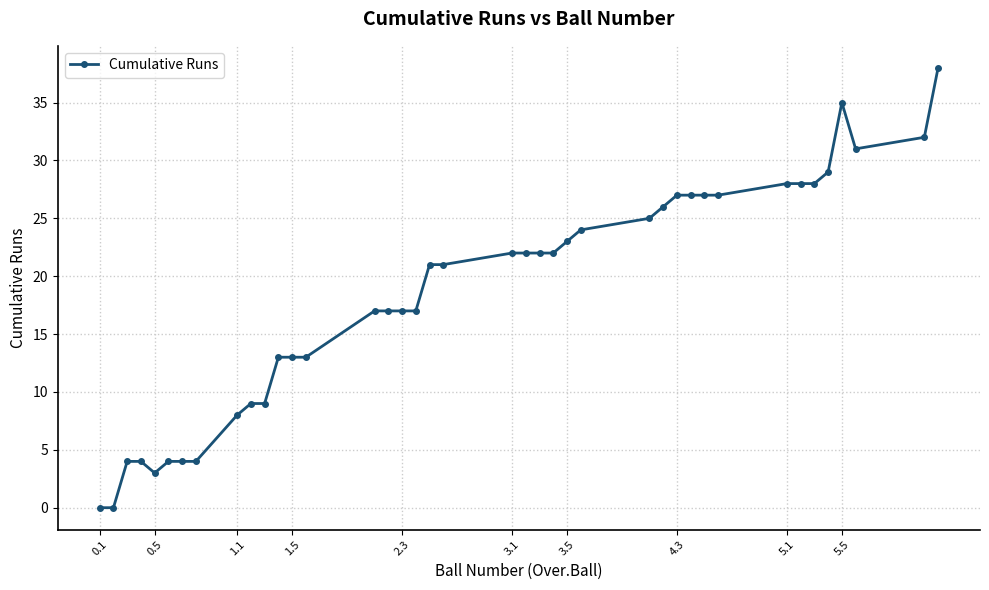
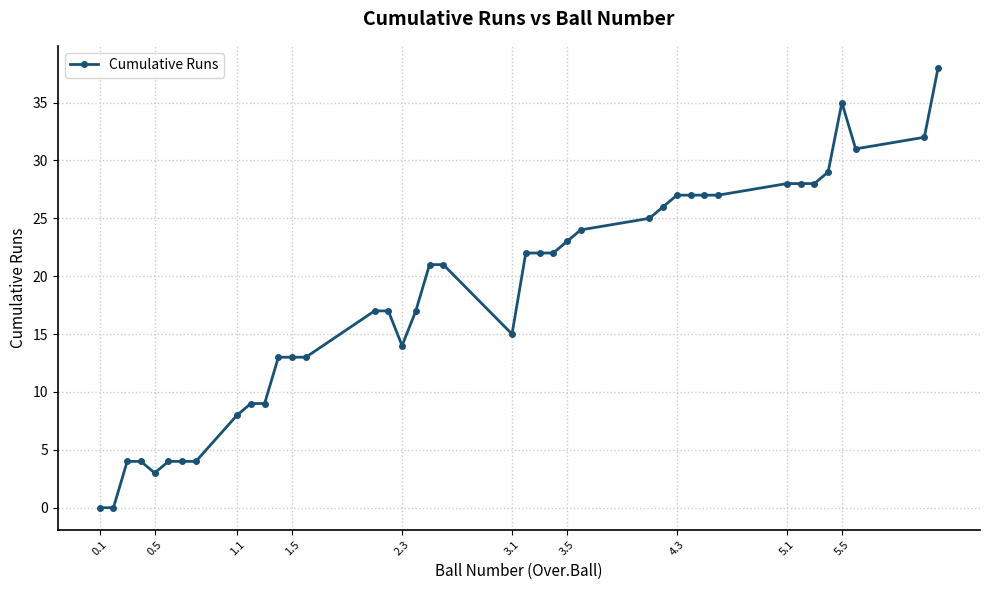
2.3: 17 -> 14
3.1: 22 -> 15
